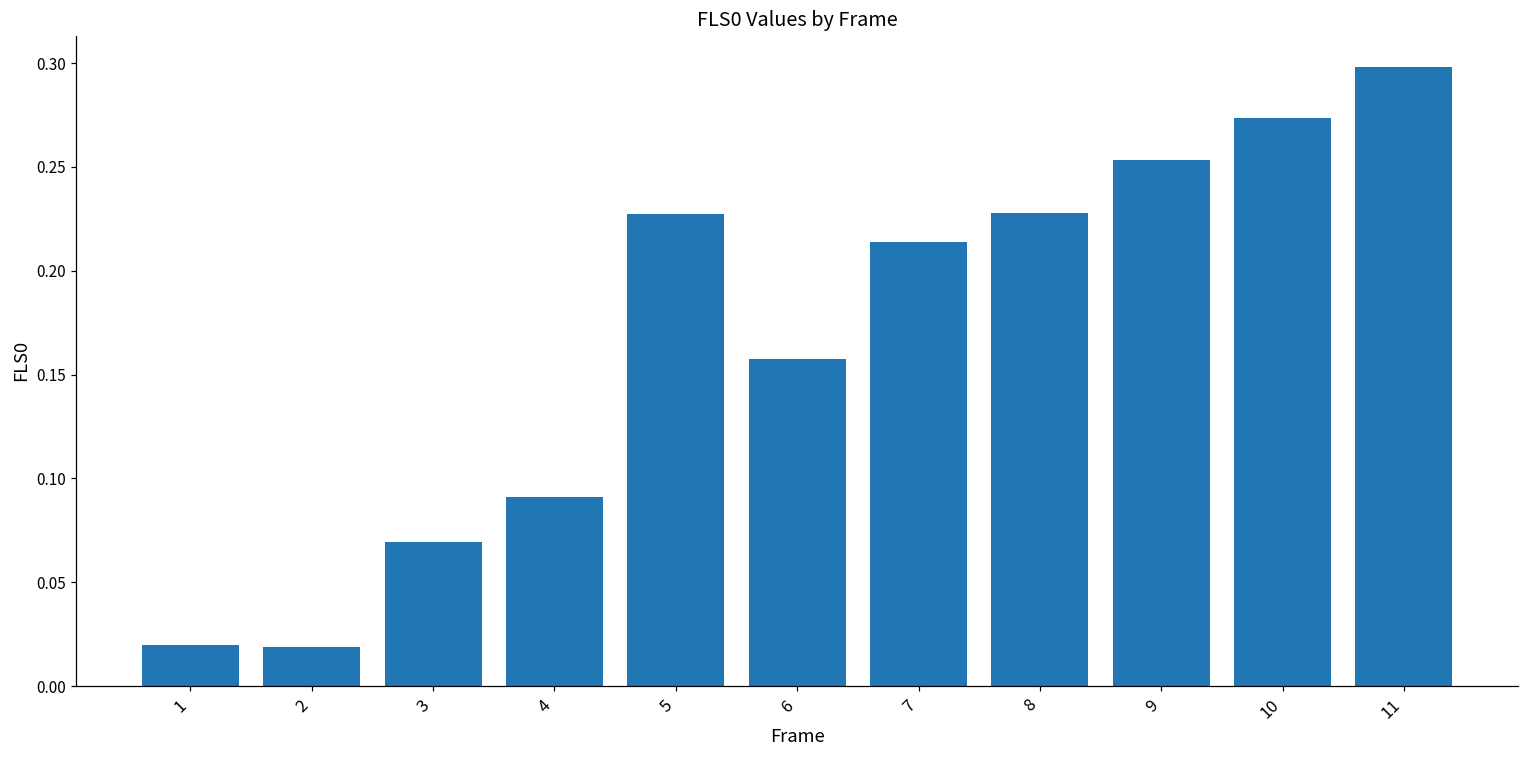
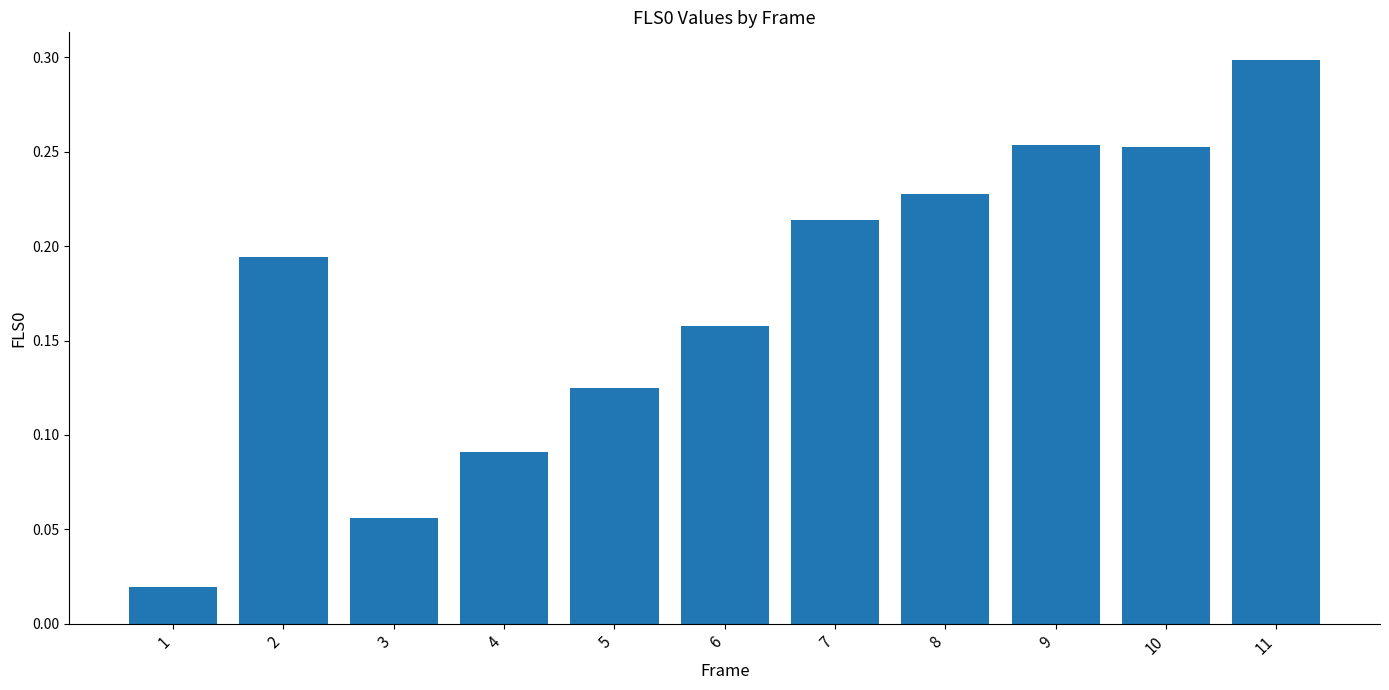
2: 0.019 -> 0.194
3: 0.069 -> 0.056
5: 0.227 -> 0.125
10: 0.273 -> 0.253
